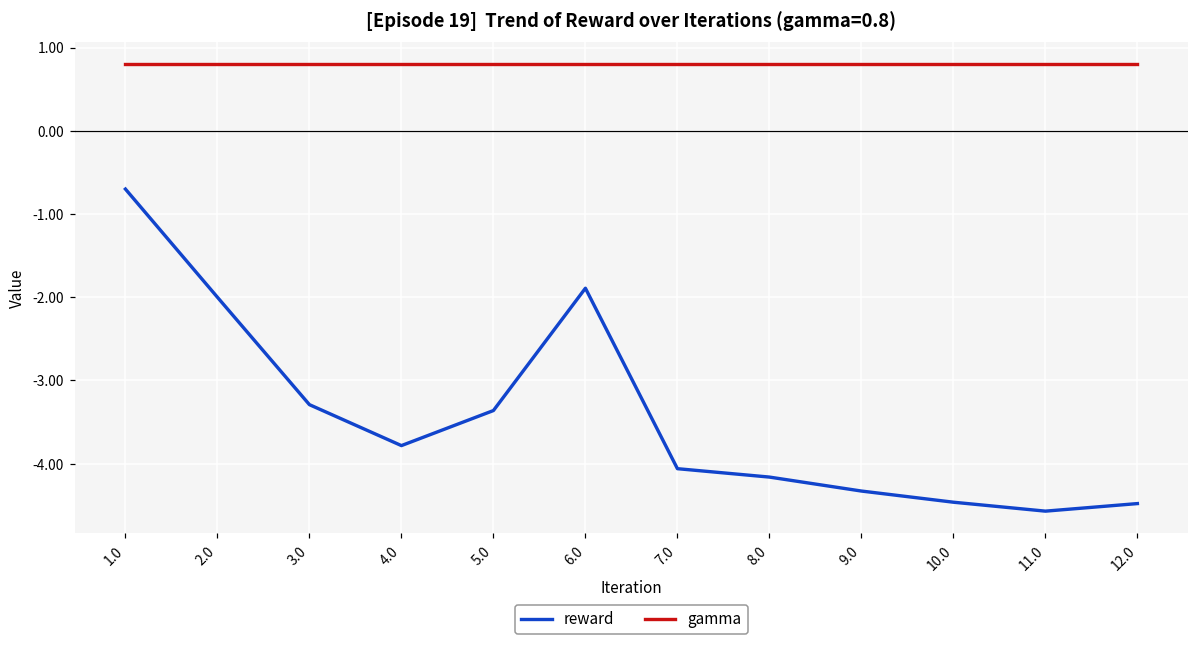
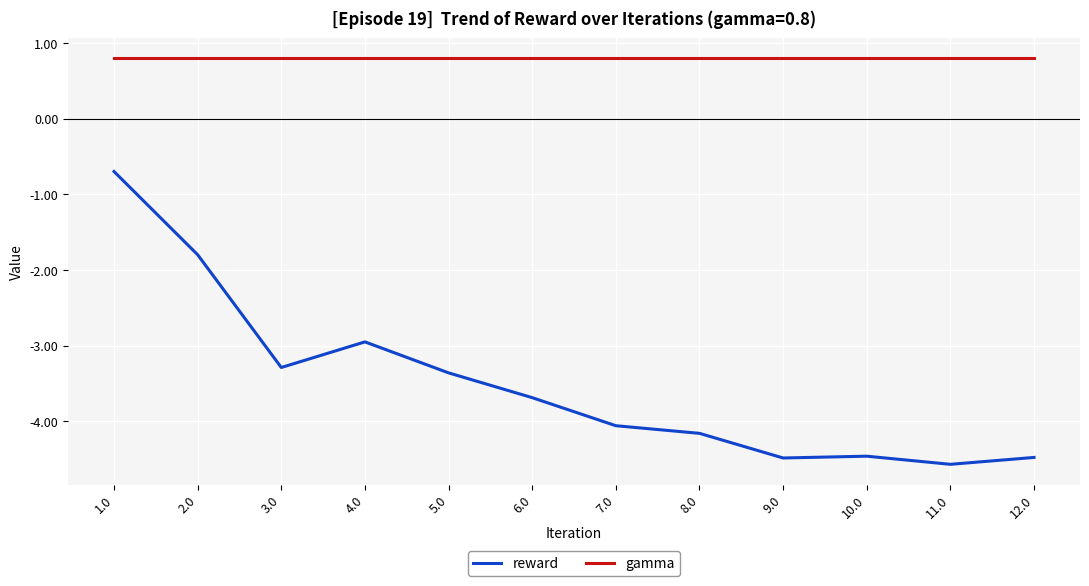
reward, 2.0: -2.0 -> -1.8
reward, 4.0: -3.8 -> -3.0
reward, 6.0: -1.9 -> -3.7
reward, 9.0: -4.3 -> -4.5
